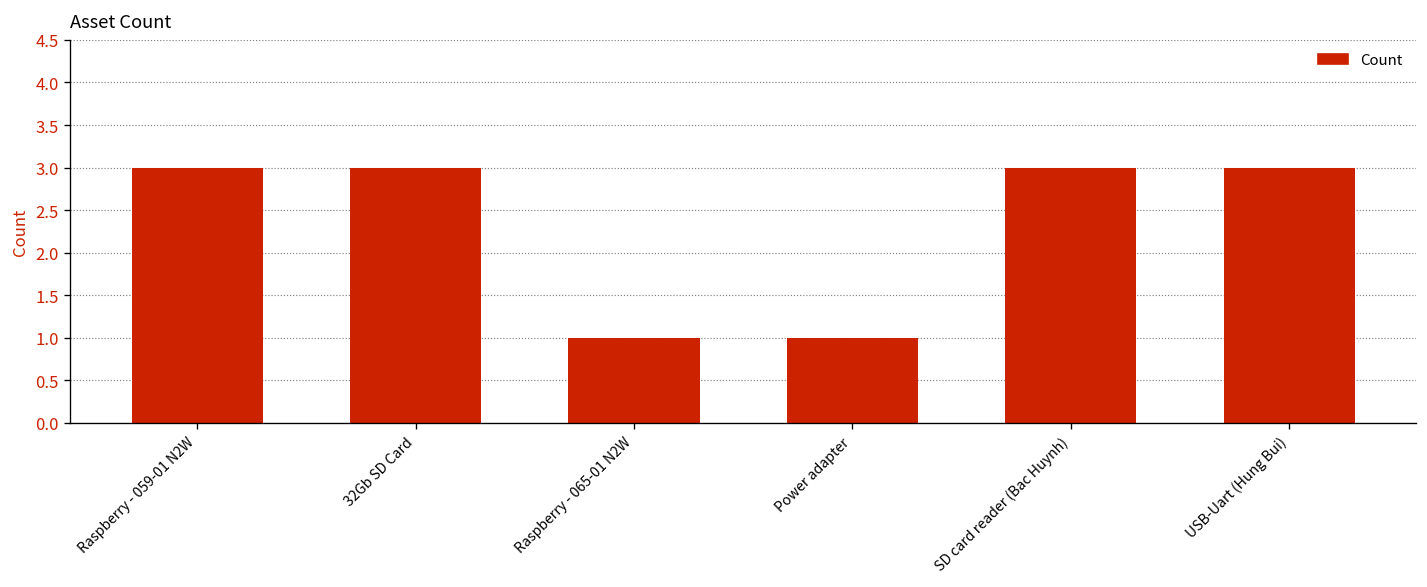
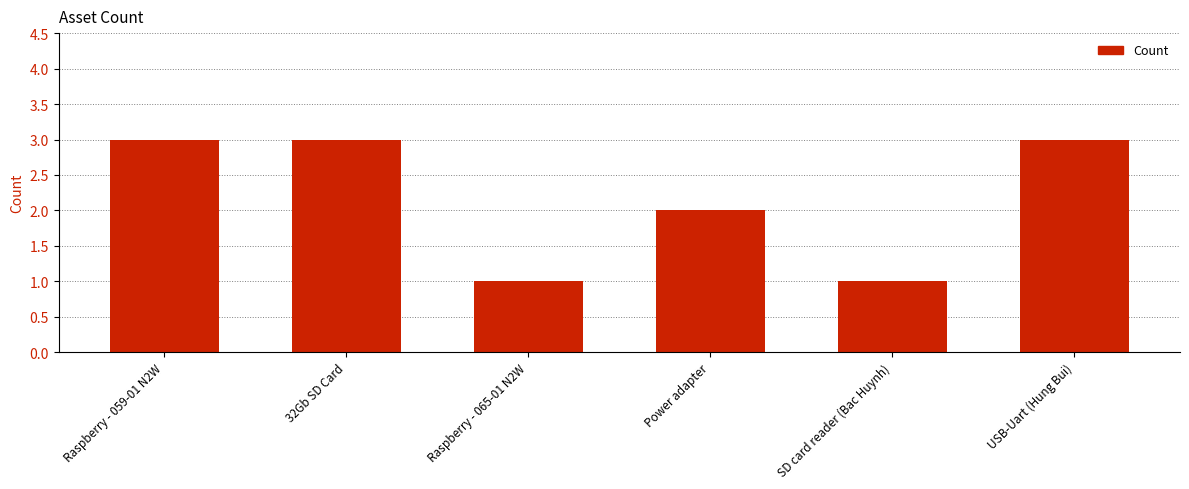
Power adapter: 1 -> 2
SD card reader (Bac Huynh): 3 -> 1
